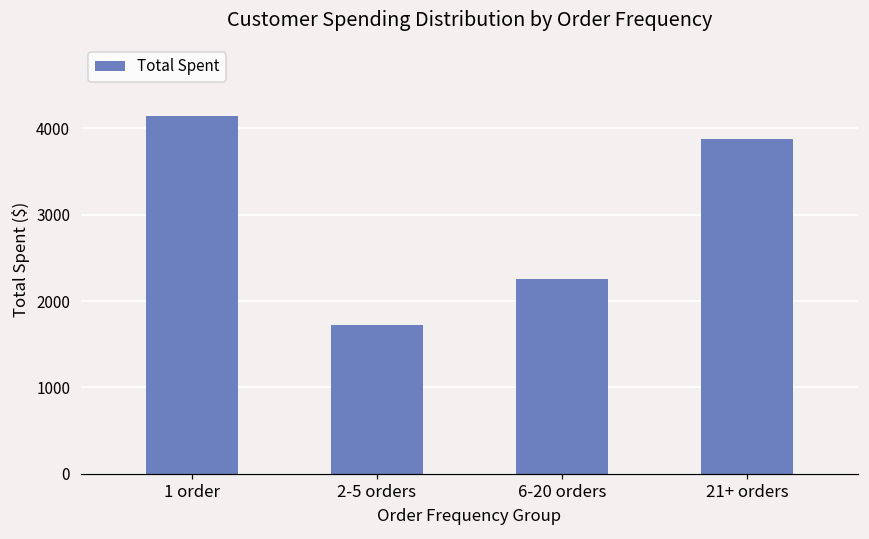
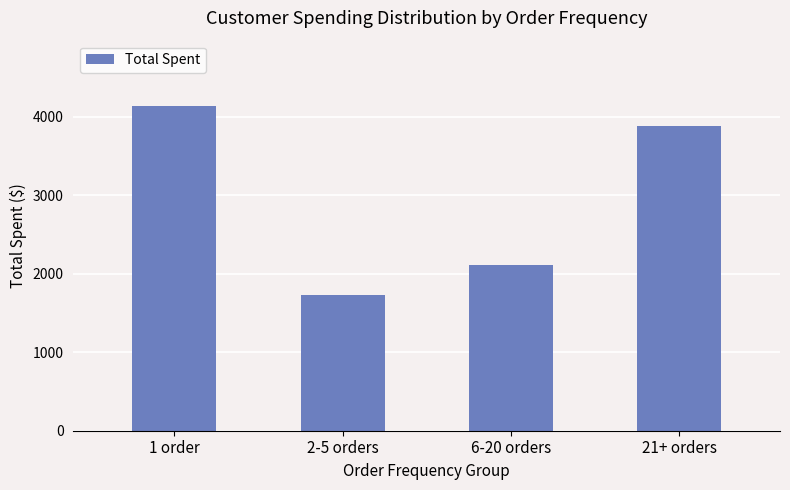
6-20 orders: 2300 -> 2100
